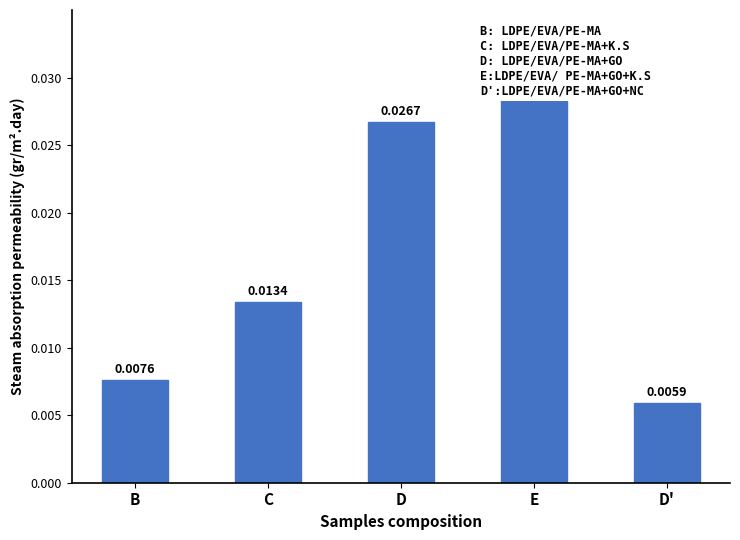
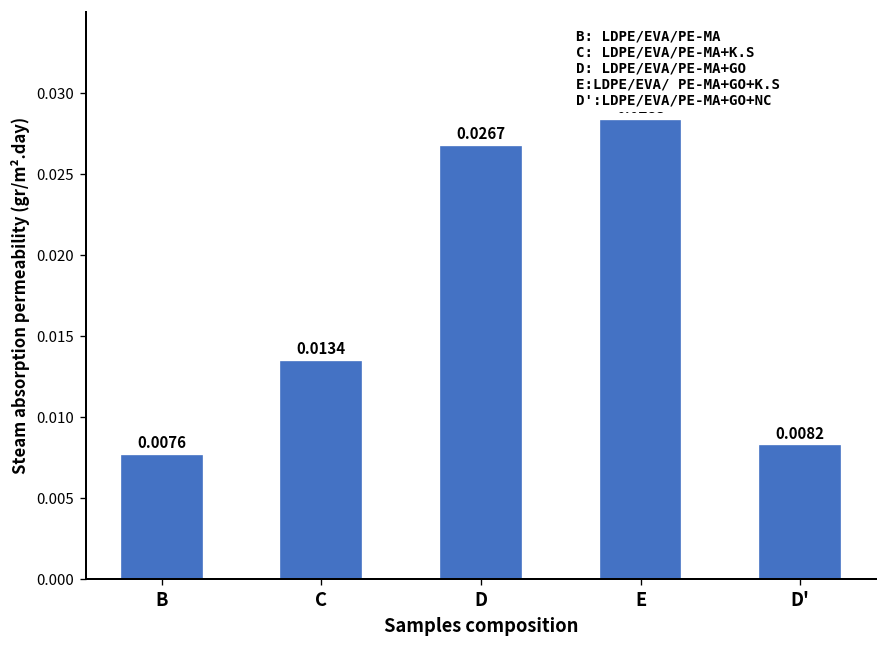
D': 0.0059 -> 0.0082
